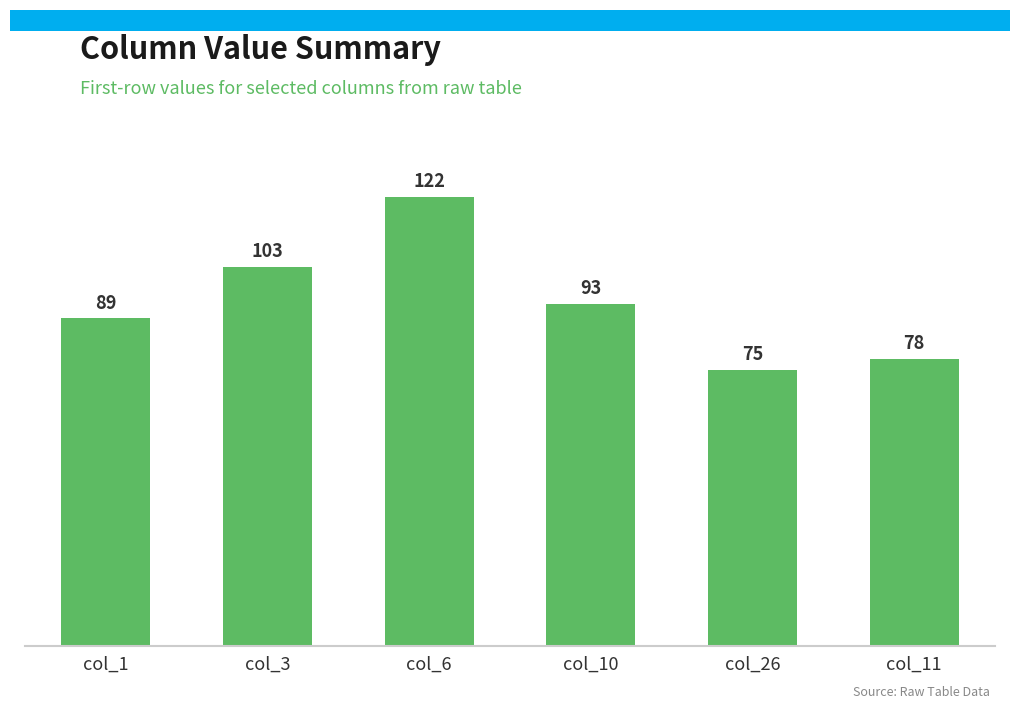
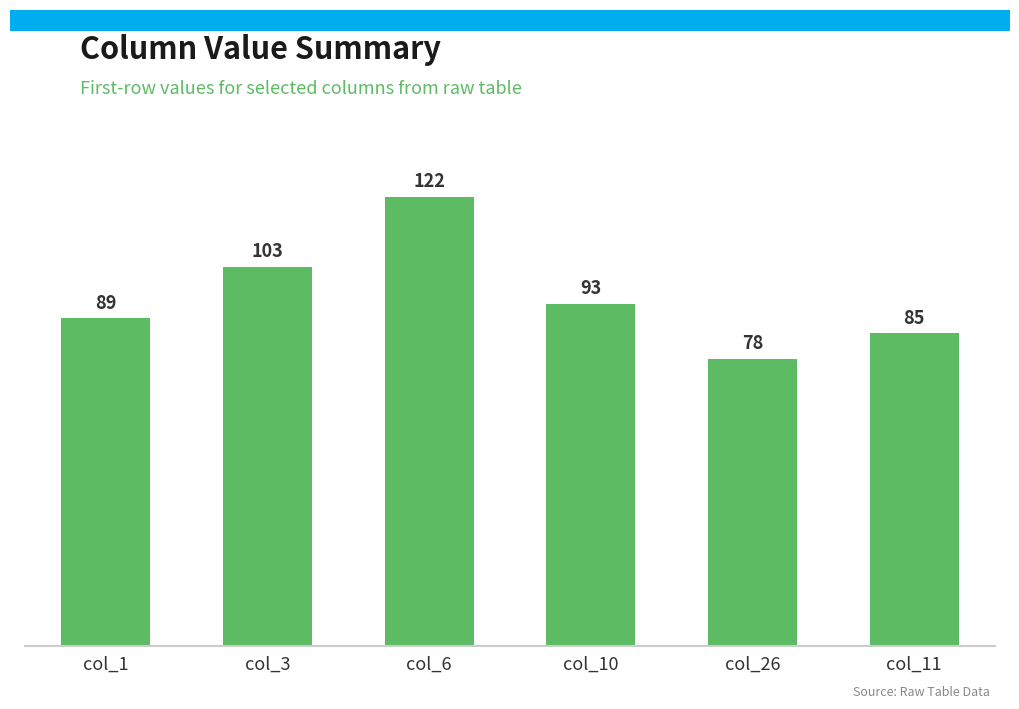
col_26: 75 -> 78
col_11: 78 -> 85
